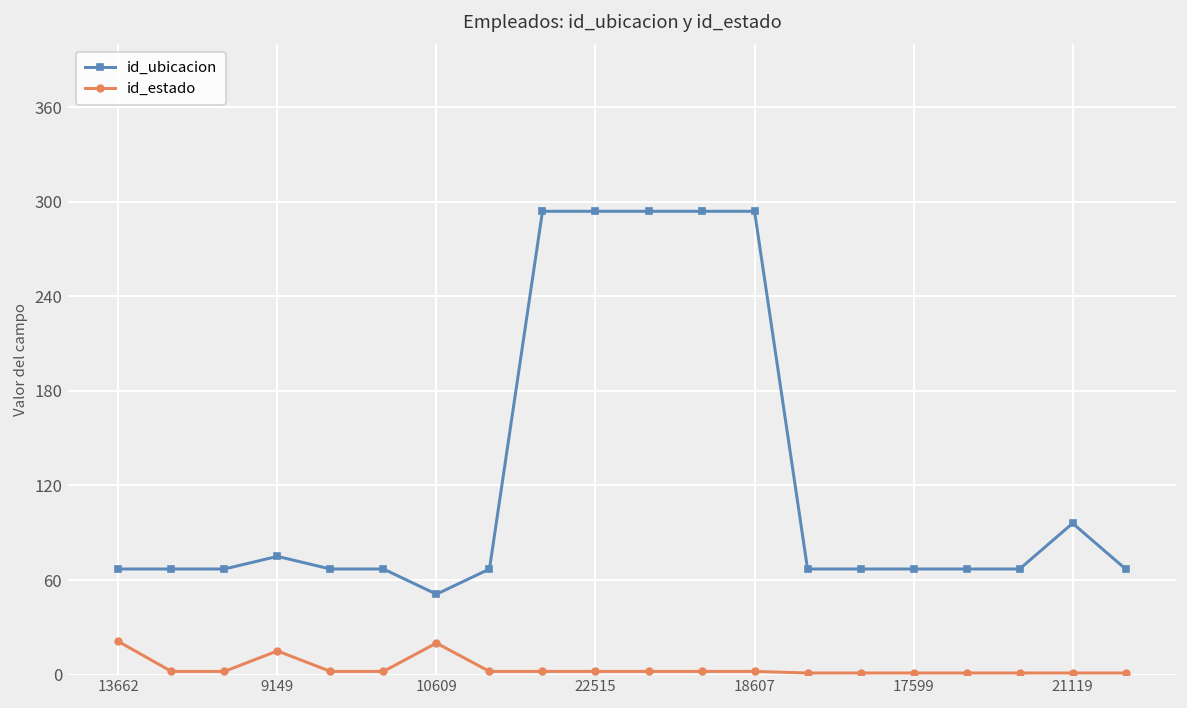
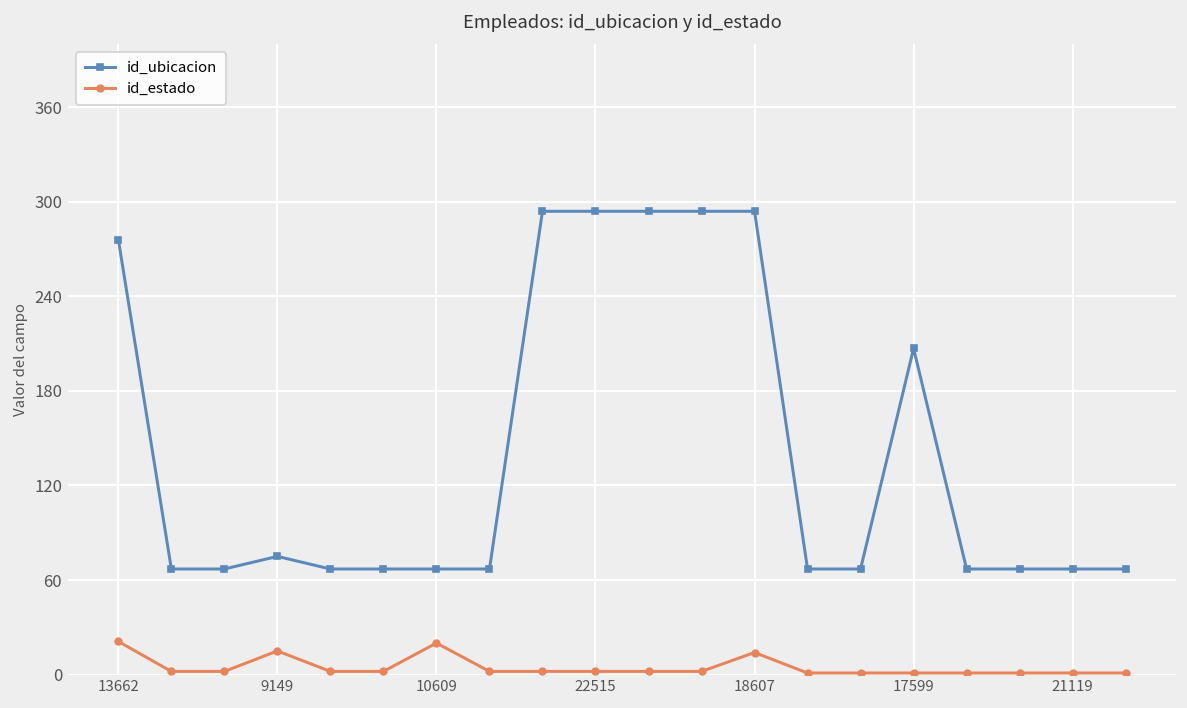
id_ubicacion, 13662: 67 -> 276
id_ubicacion, 10609: 51 -> 67
id_estado, 18607: 2 -> 14
id_ubicacion, 17599: 67 -> 207
id_ubicacion, 21119: 96 -> 67
